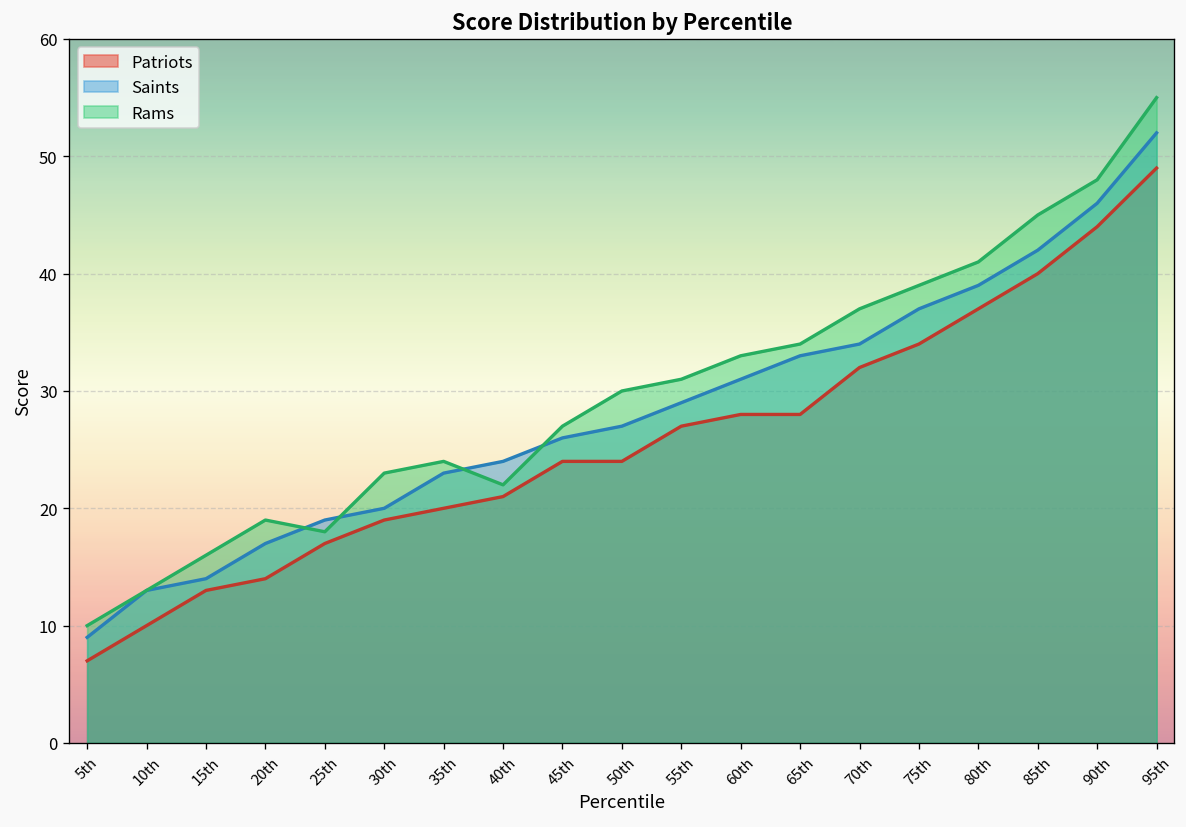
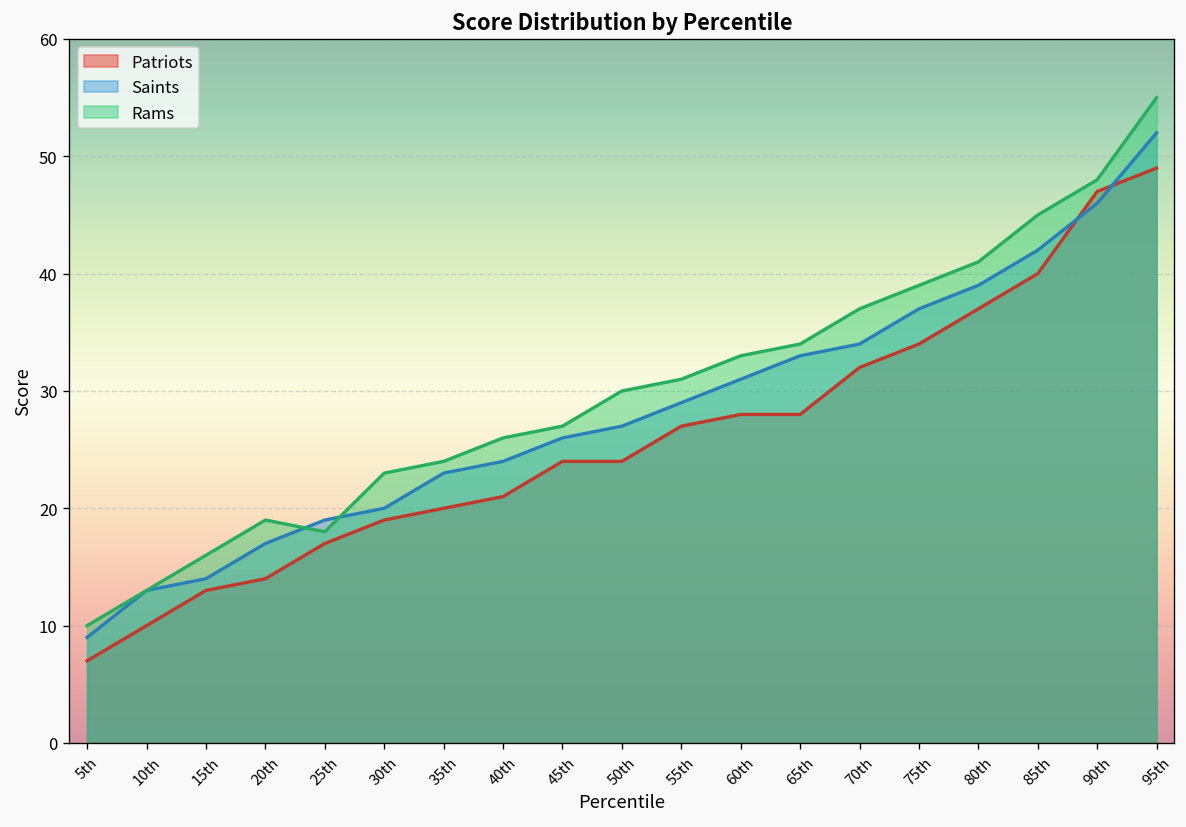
Rams, 40th: 22 -> 26
Patriots, 90th: 44 -> 47
